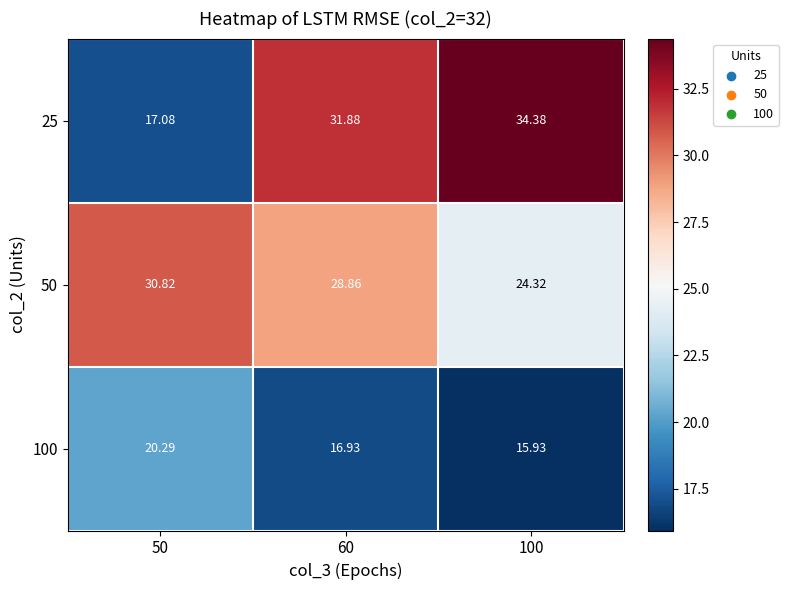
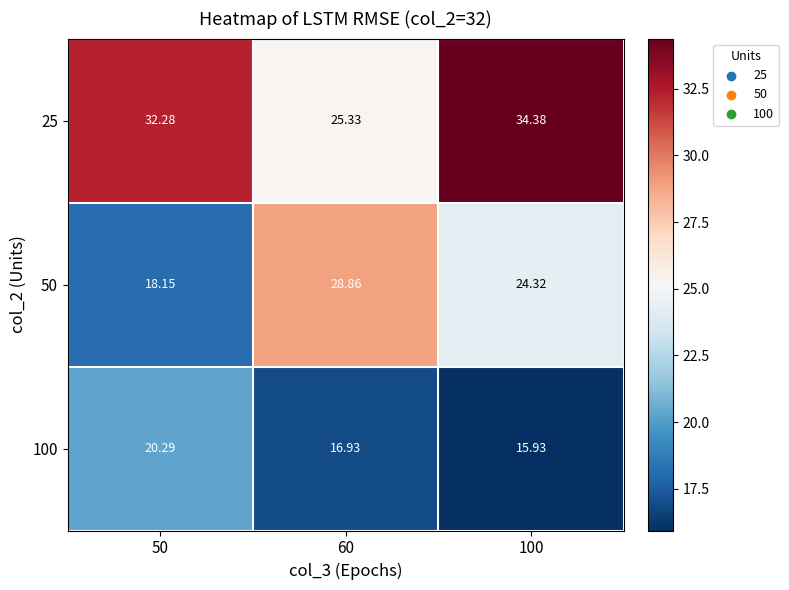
25, 50: 17.08 -> 32.28
25, 60: 31.88 -> 25.33
50, 50: 30.82 -> 18.15
